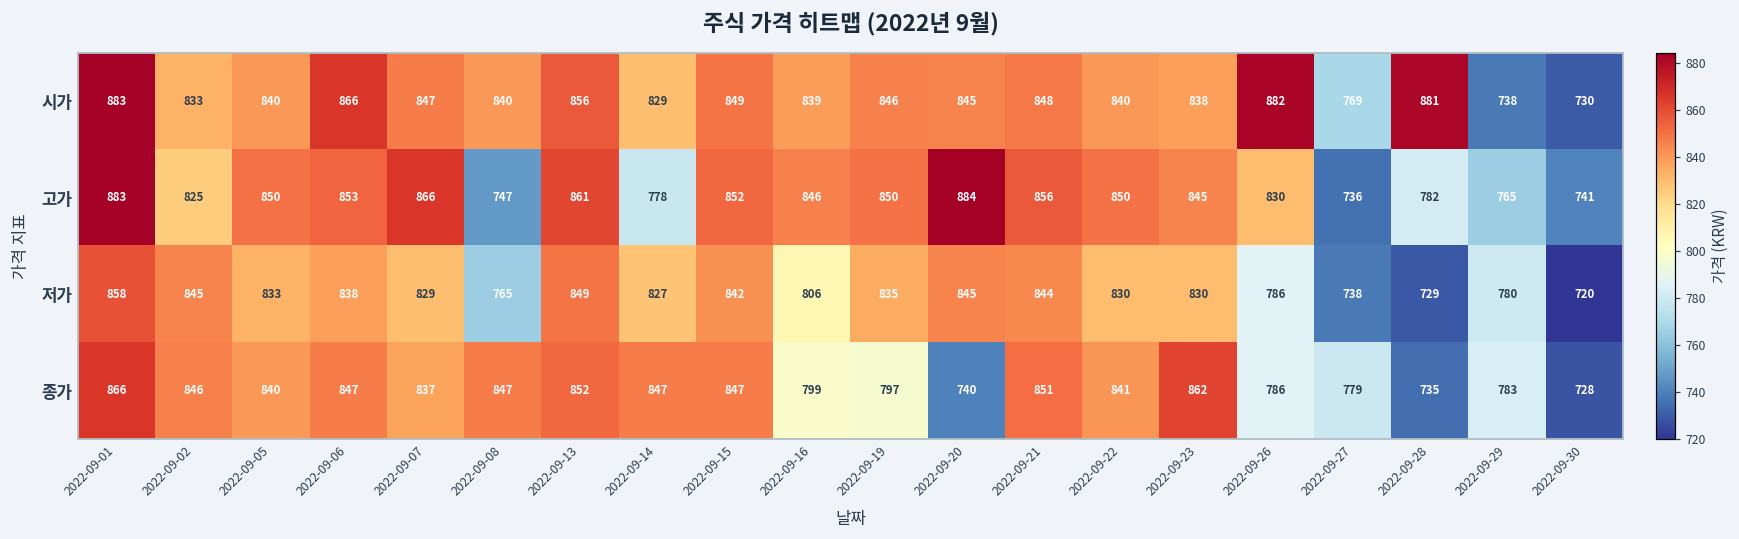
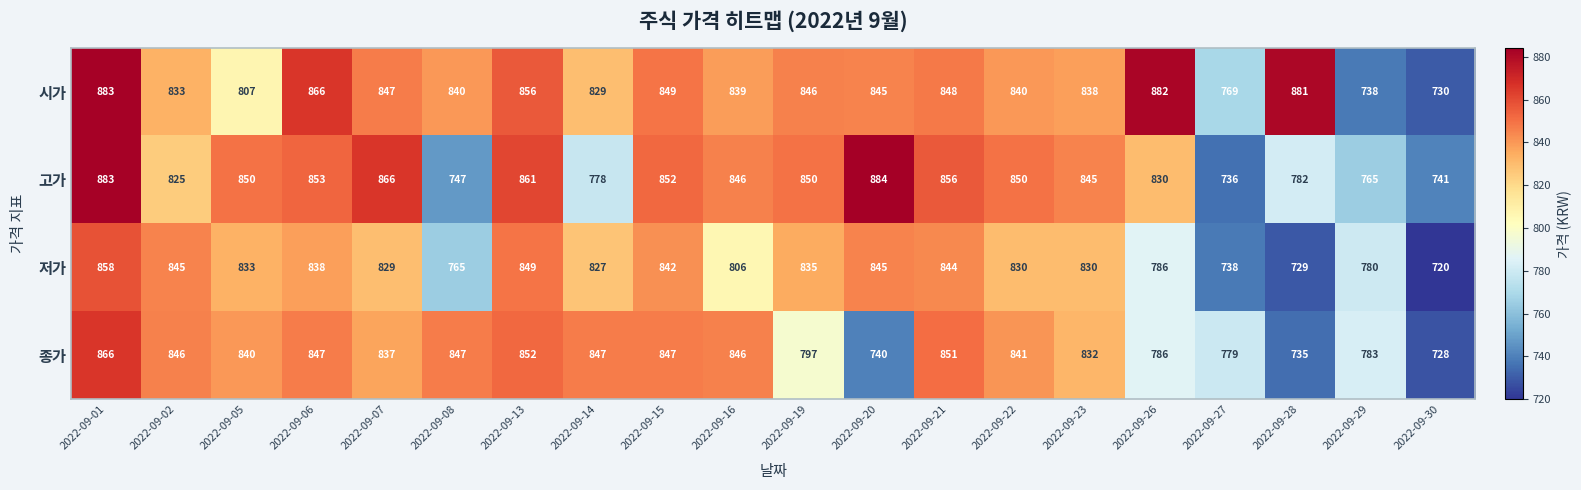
시가, 2022-09-05: 840 -> 807
종가, 2022-09-16: 799 -> 846
종가, 2022-09-23: 862 -> 832
